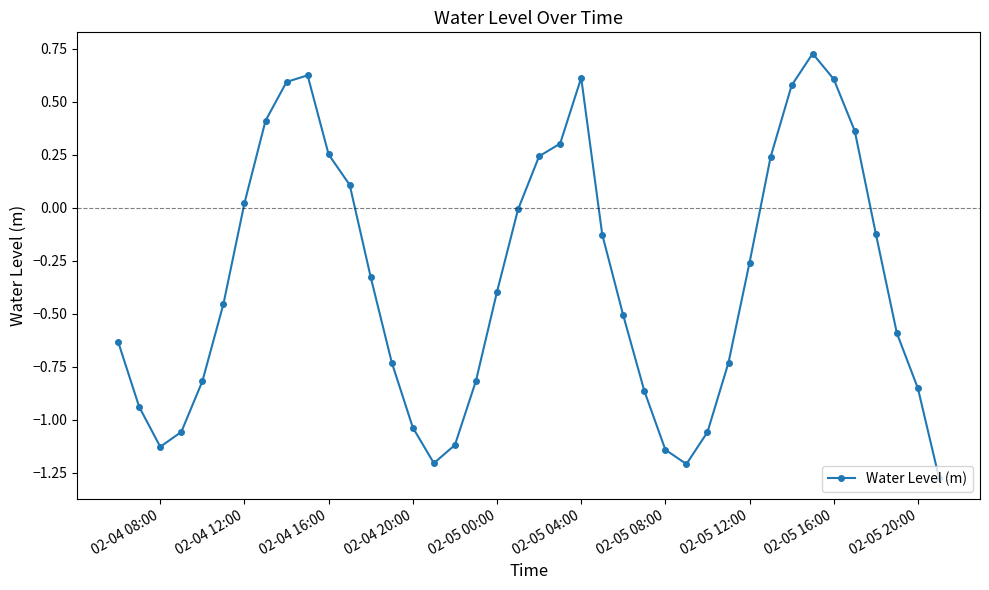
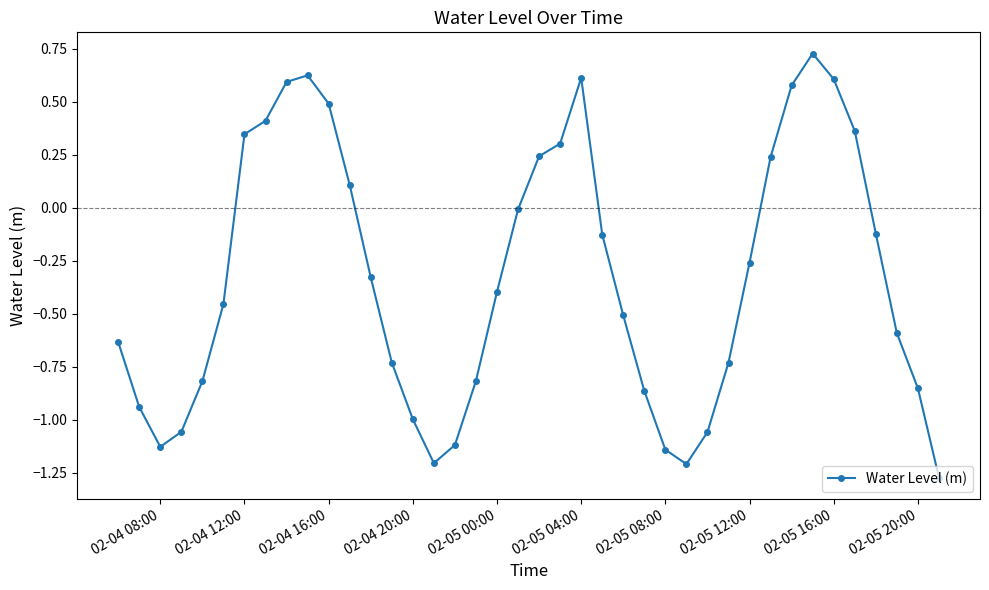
02-04 12:00: 0.02 -> 0.35
02-04 16:00: 0.25 -> 0.49
02-04 20:00: -1.04 -> -1.00
